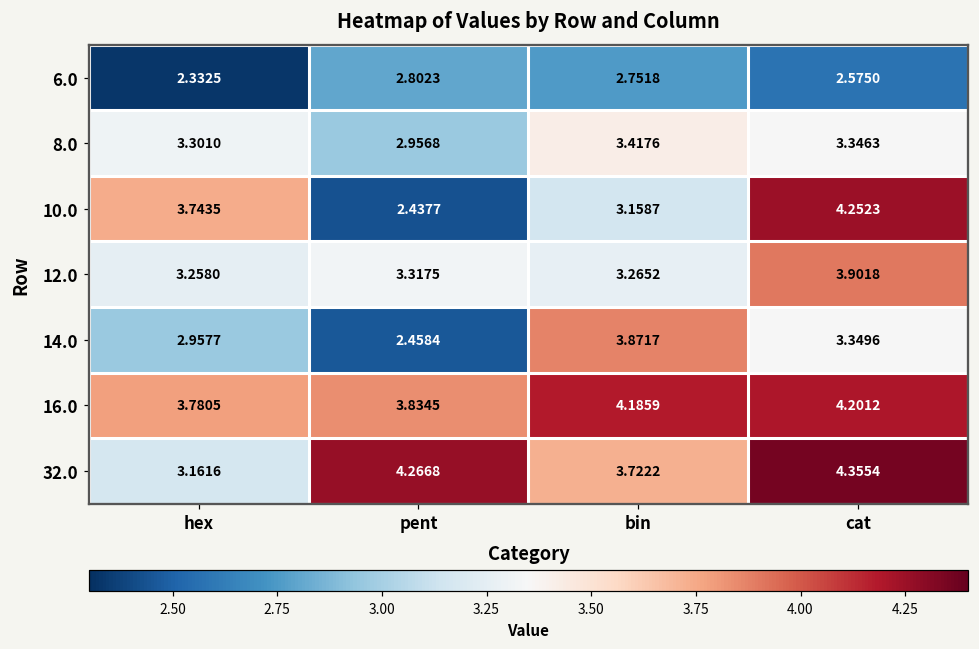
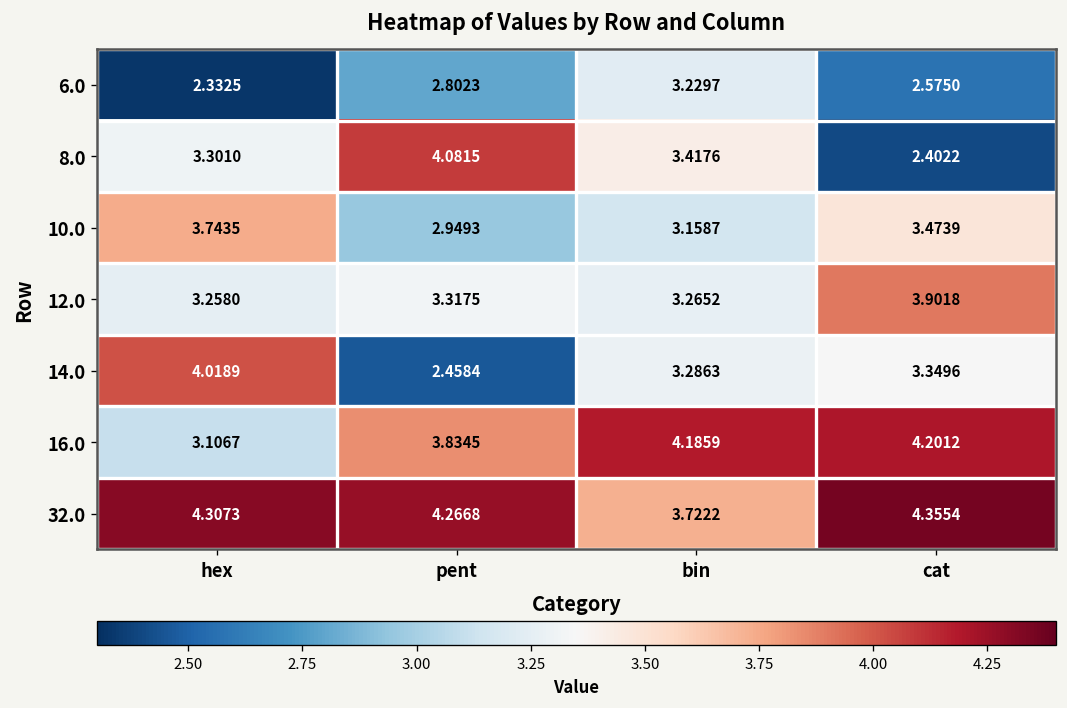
6.0, bin: 2.7518 -> 3.2297
8.0, pent: 2.9568 -> 4.0815
8.0, cat: 3.3463 -> 2.4022
10.0, pent: 2.4377 -> 2.9493
10.0, cat: 4.2523 -> 3.4739
14.0, hex: 2.9577 -> 4.0189
14.0, bin: 3.8717 -> 3.2863
16.0, hex: 3.7805 -> 3.1067
32.0, hex: 3.1616 -> 4.3073
